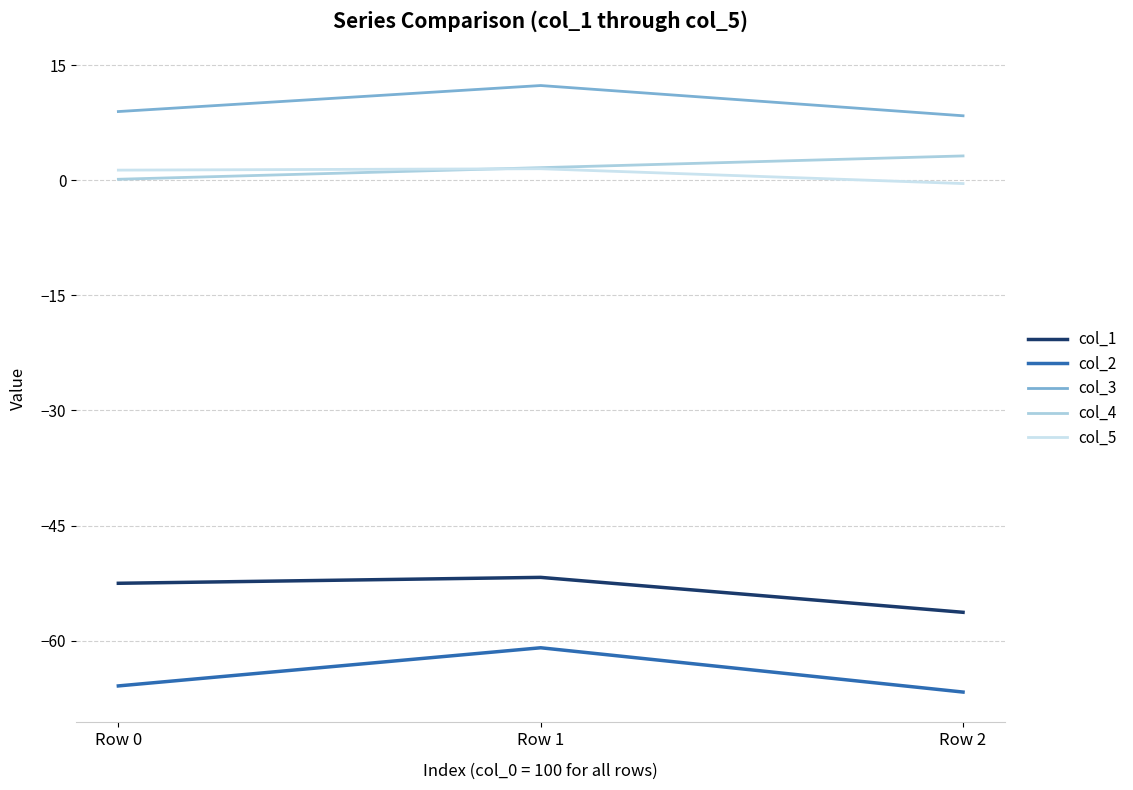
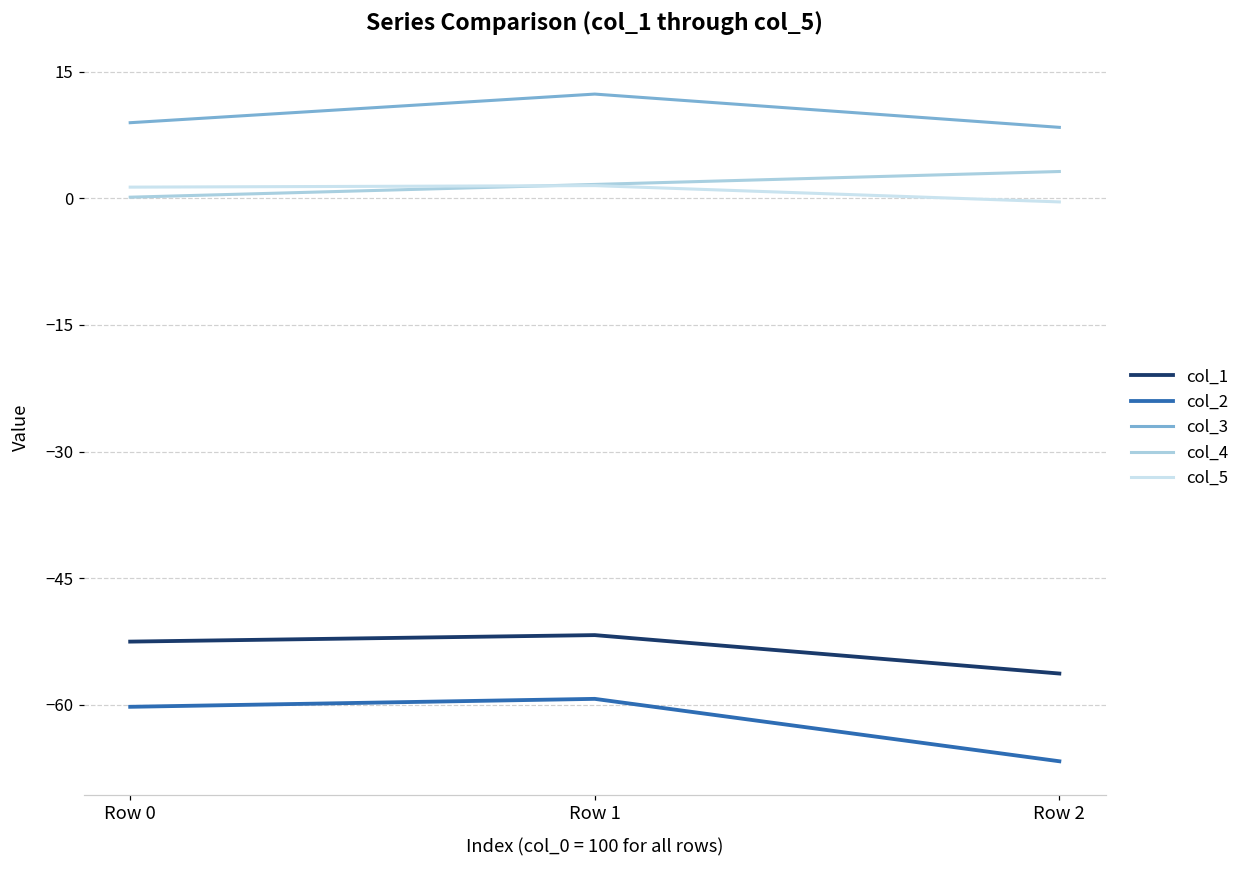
col_2, Row 0: -66 -> -60
col_2, Row 1: -61 -> -59
